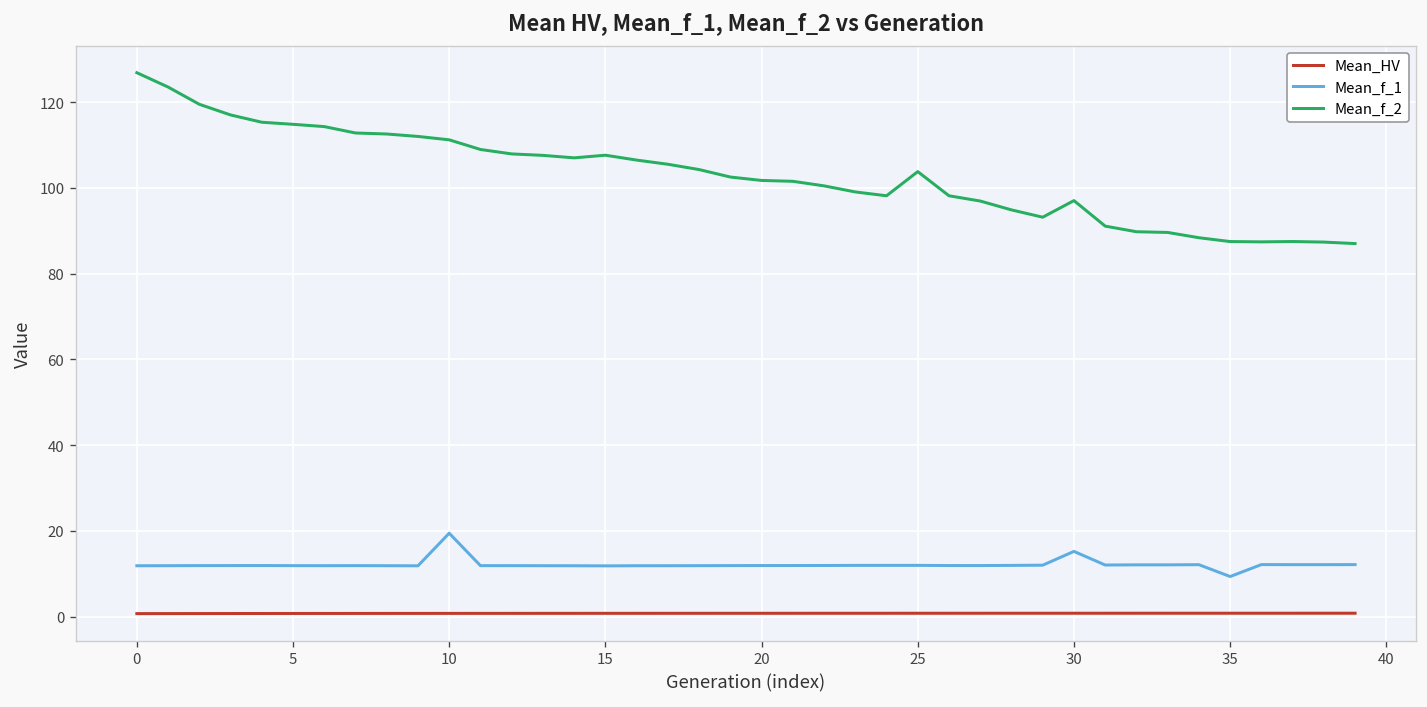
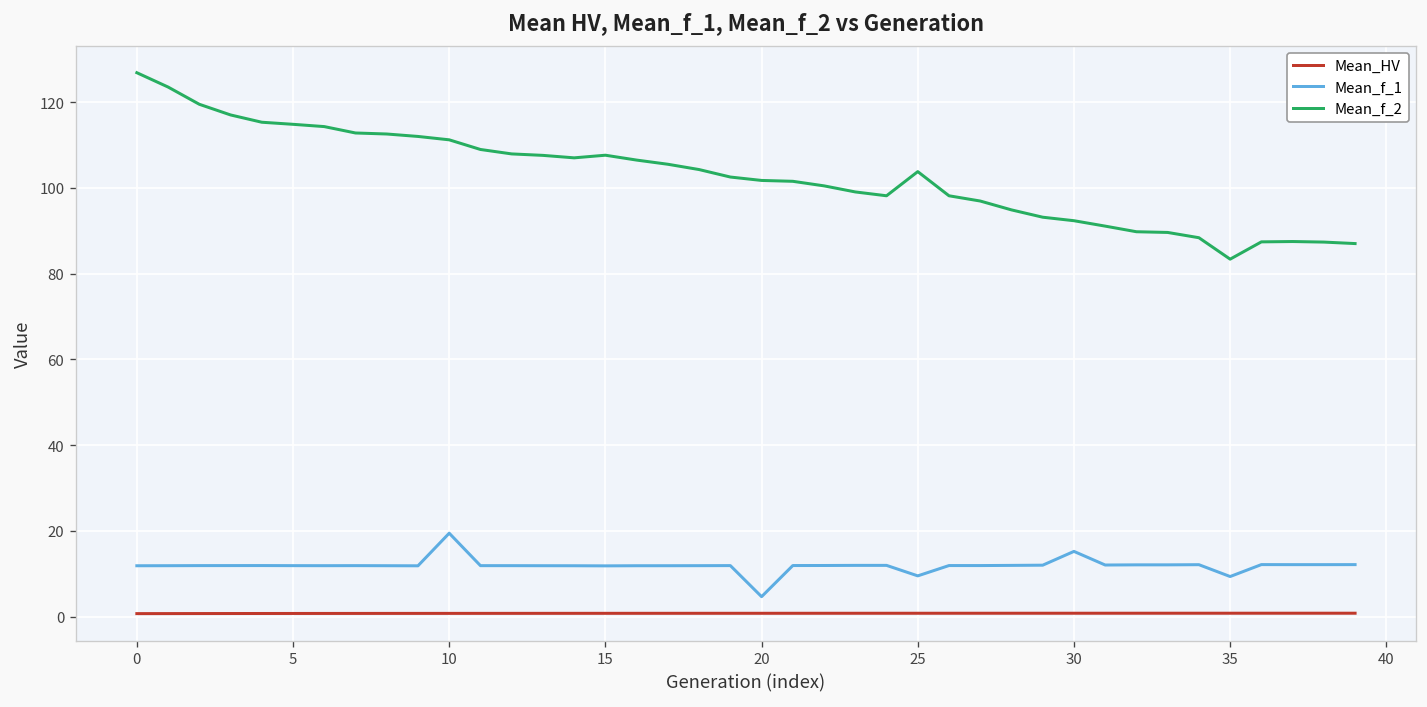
Mean_f_1, 20: 12 -> 5
Mean_f_1, 25: 12 -> 10
Mean_f_2, 30: 97 -> 92
Mean_f_2, 35: 87 -> 83
